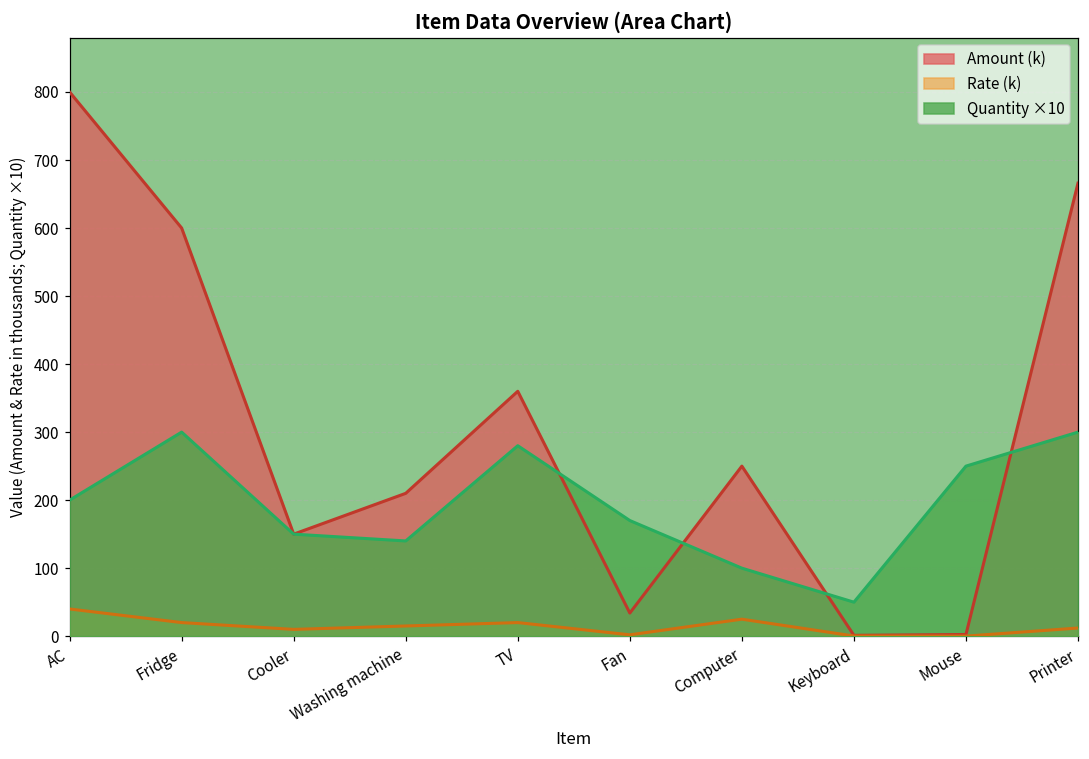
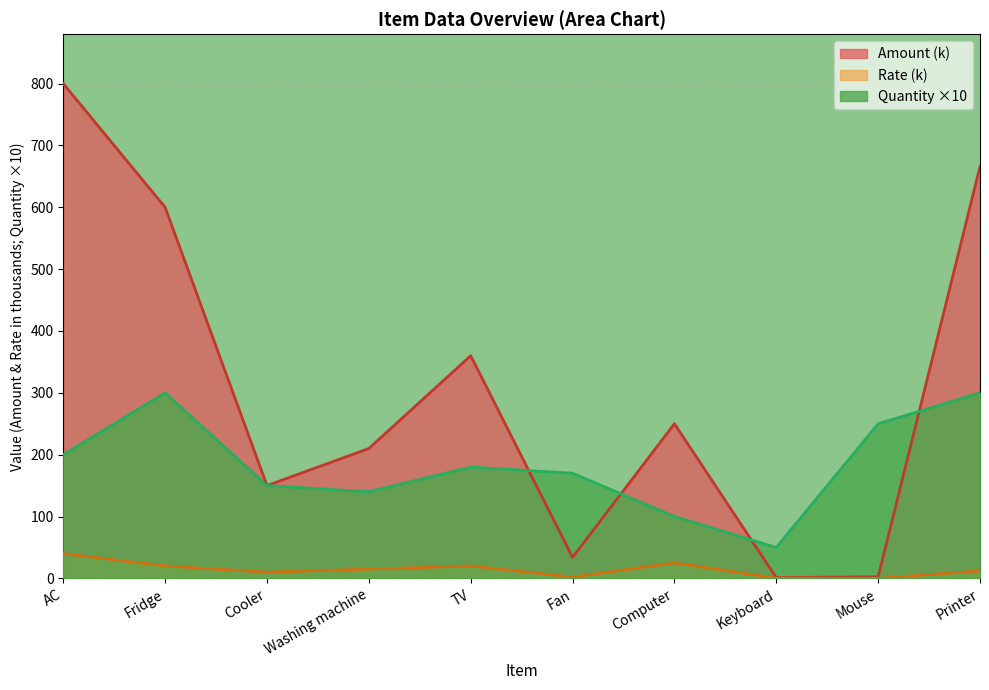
Quantity ×10, TV: 280 -> 180
